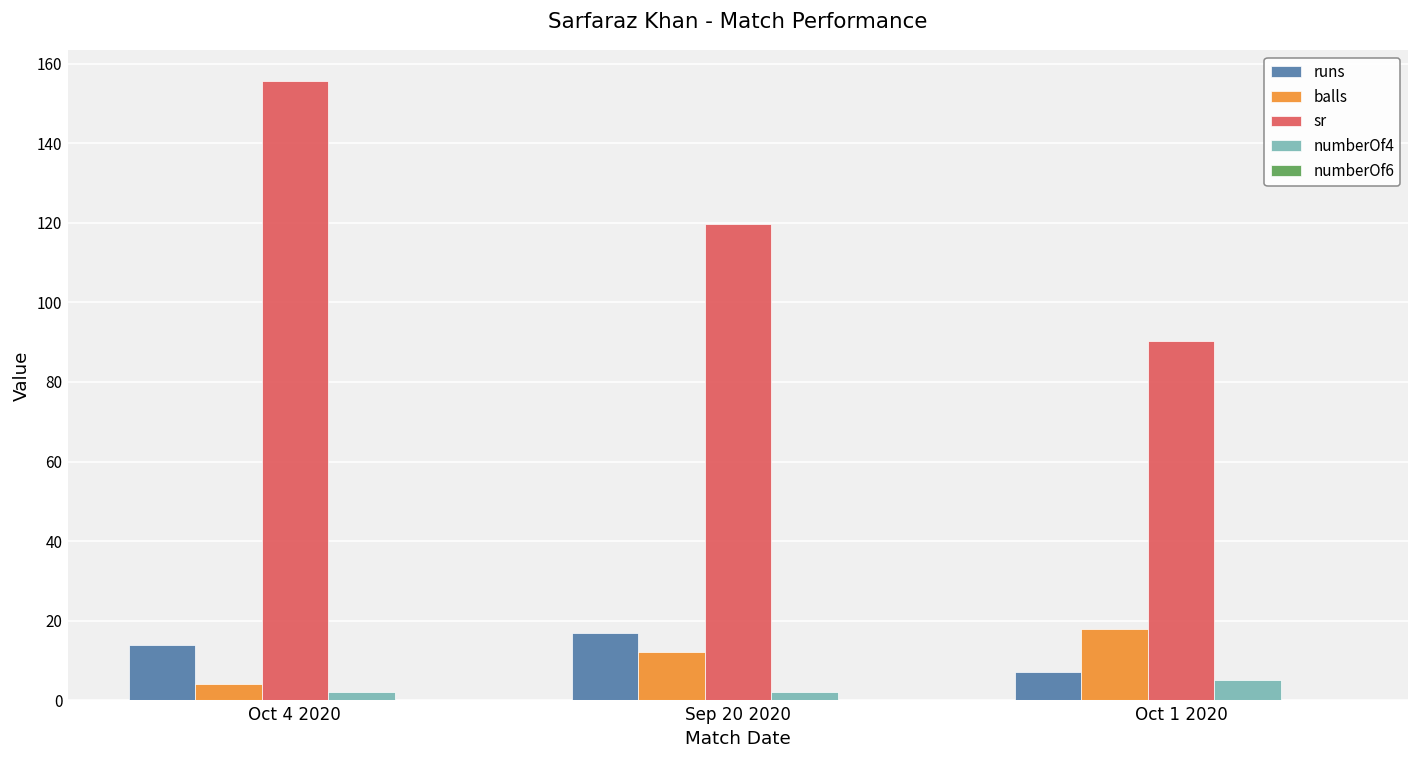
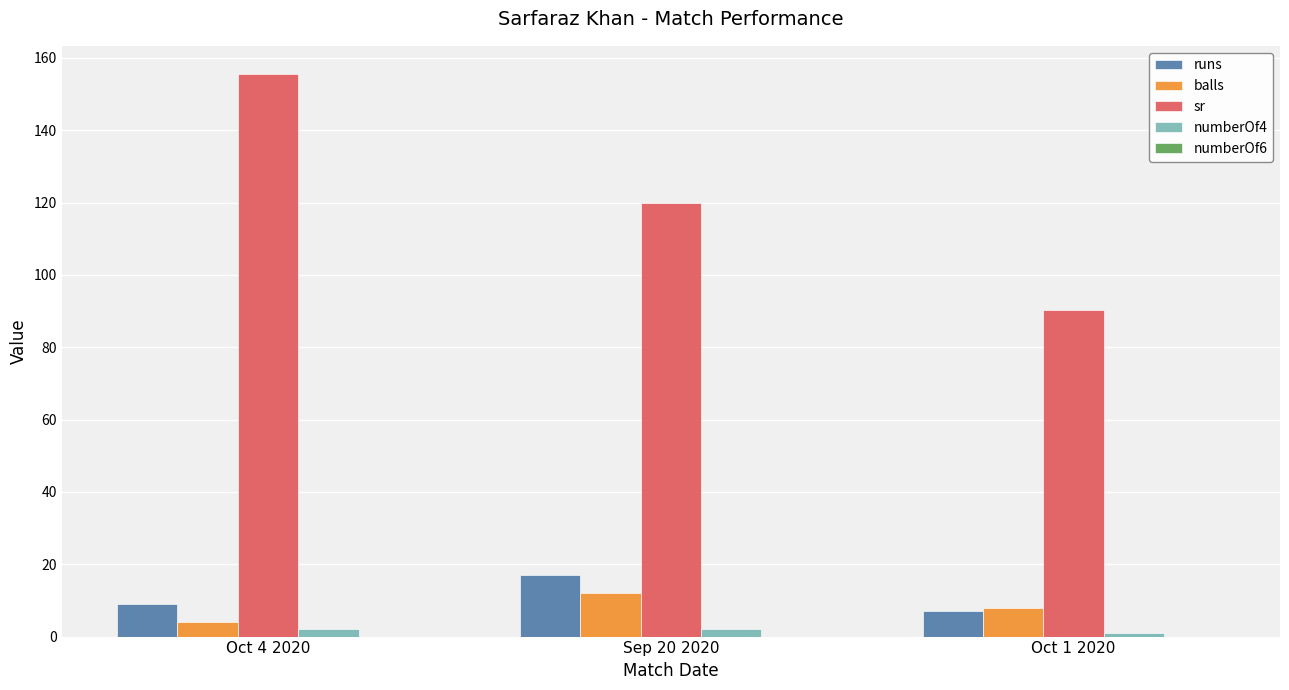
runs, Oct 4 2020: 14 -> 9
balls, Oct 1 2020: 18 -> 8
numberOf4, Oct 1 2020: 5 -> 1
